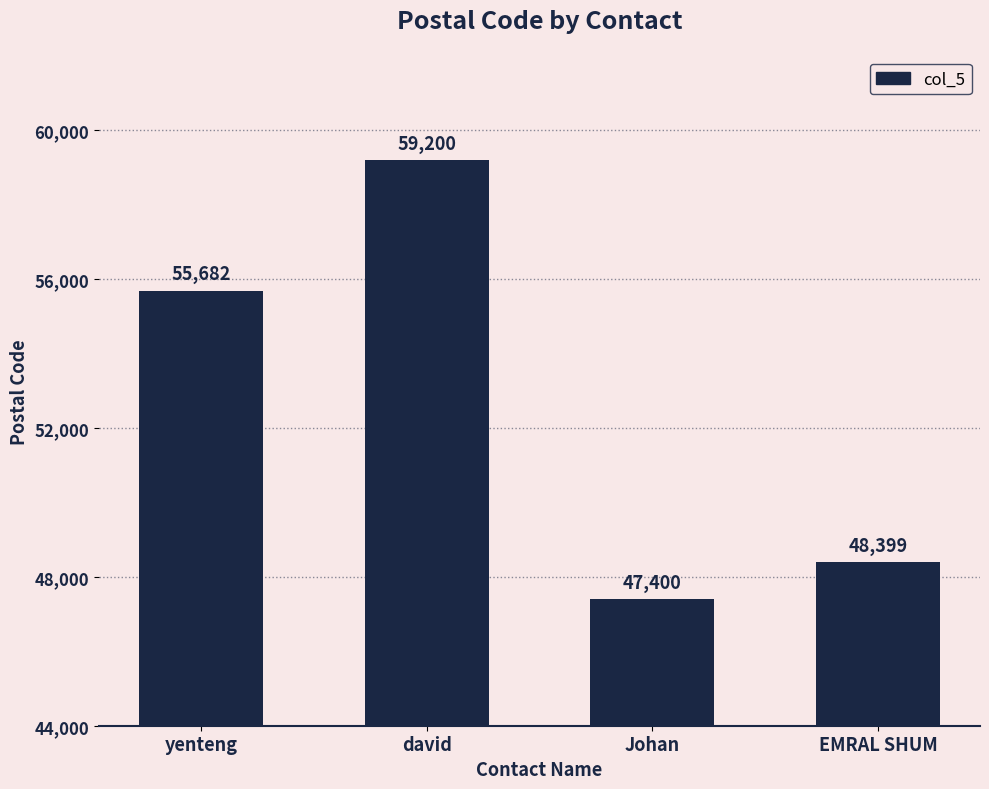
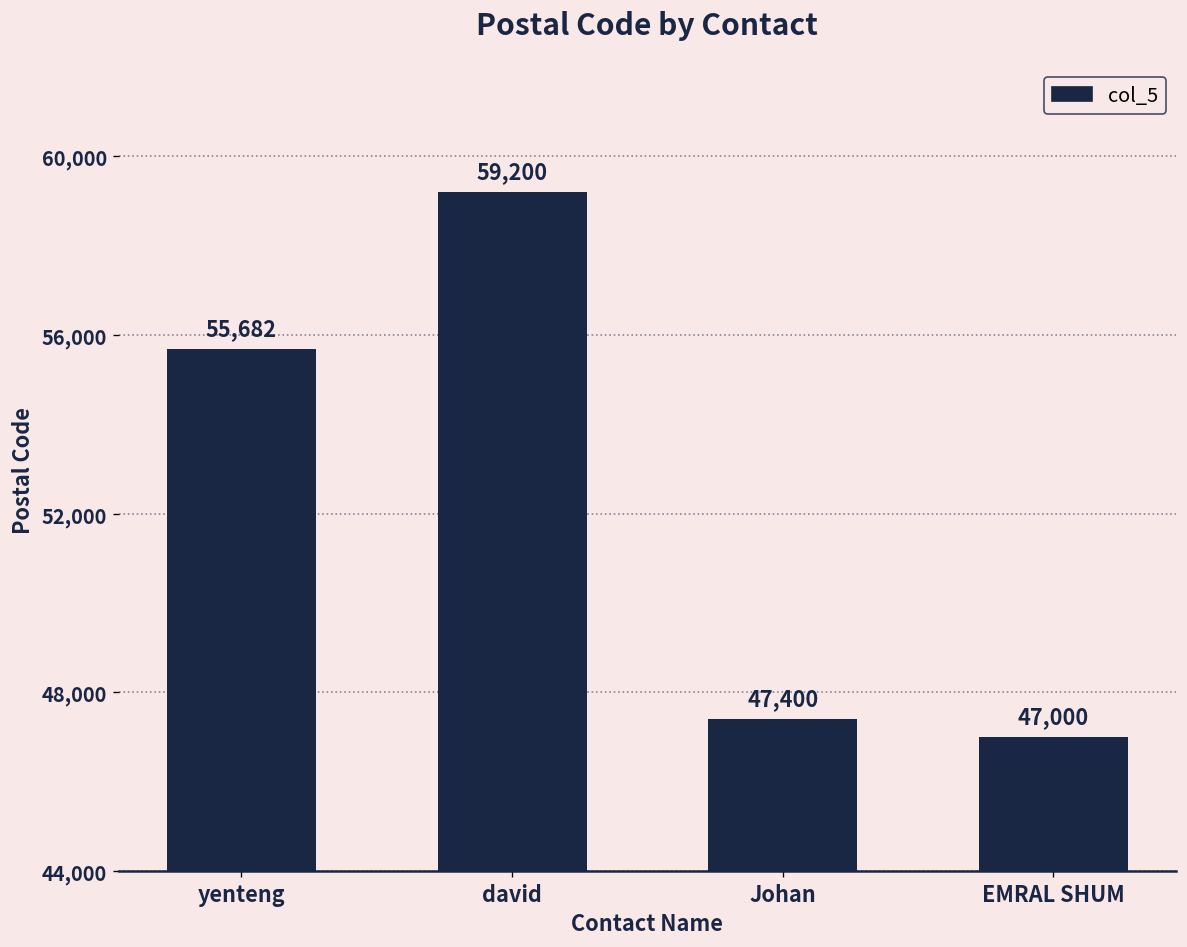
EMRAL SHUM: 48,399 -> 47,000
